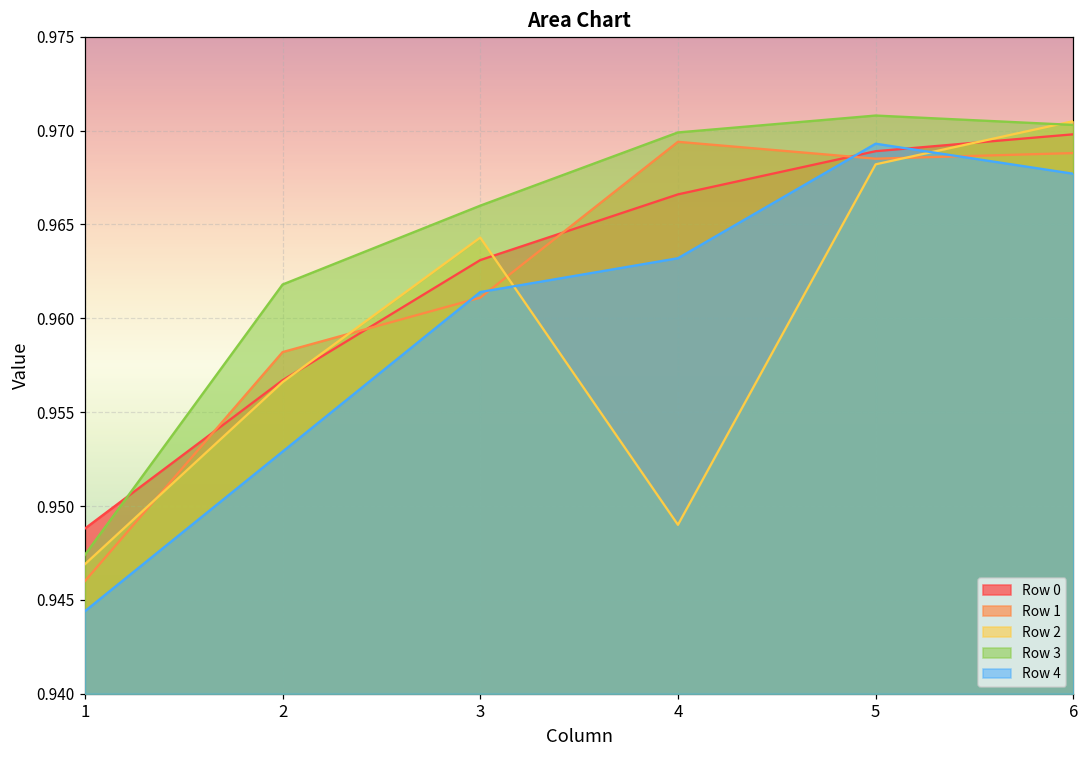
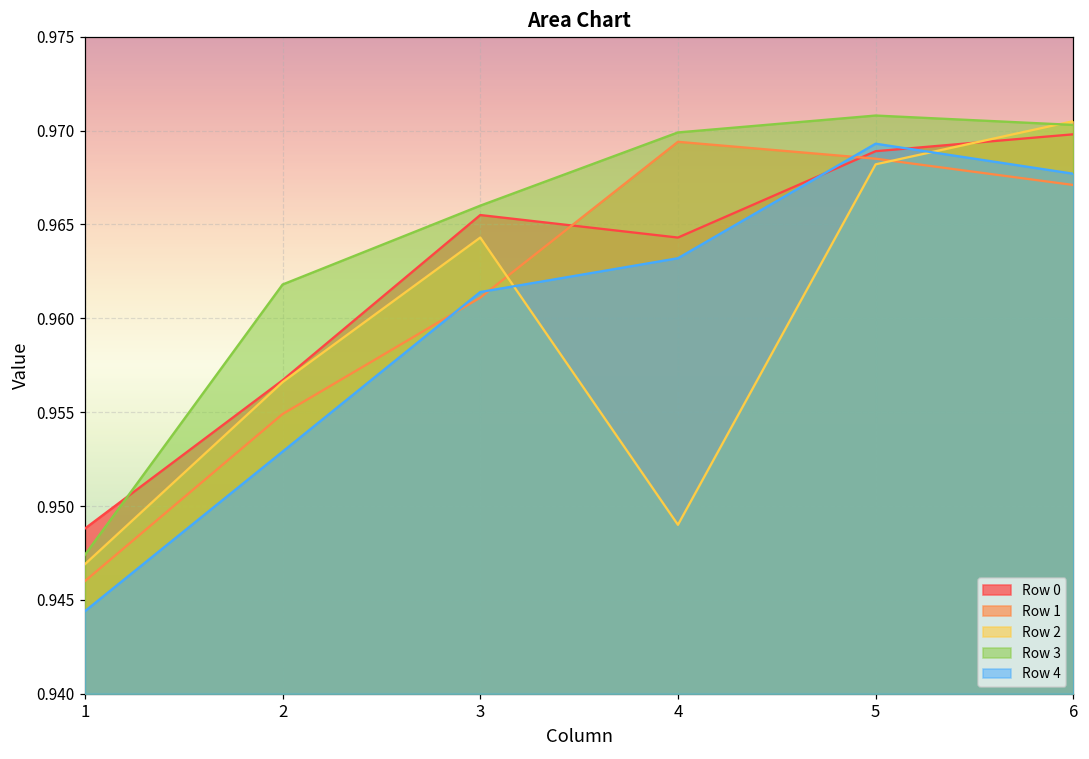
Row 1, 2: 0.9582 -> 0.9549
Row 0, 3: 0.9631 -> 0.9655
Row 0, 4: 0.9666 -> 0.9643
Row 1, 6: 0.9688 -> 0.9671
